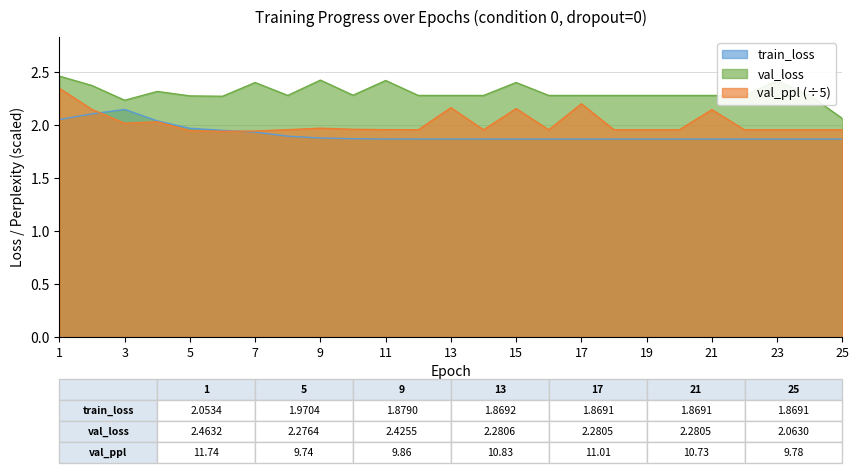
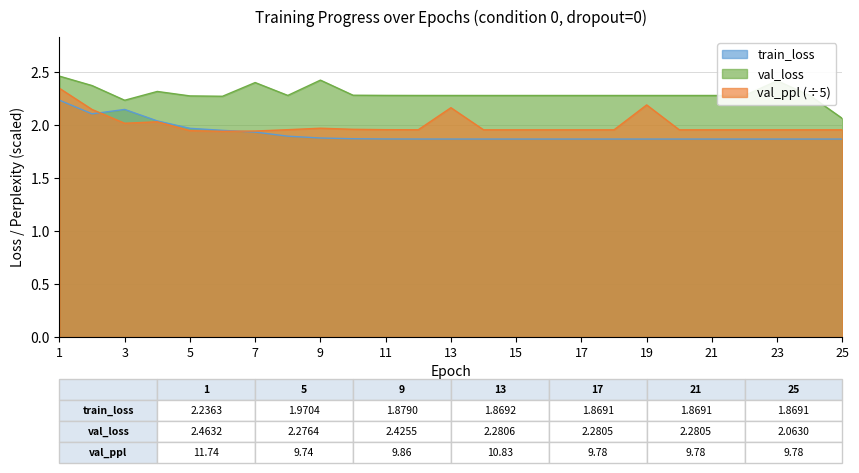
train_loss, 1: 2.0534 -> 2.2363
val_loss, 11: 2.42 -> 2.28
val_loss, 15: 2.40 -> 2.28
val_ppl (÷5), 15: 2.16 -> 1.96
val_ppl (÷5), 17: 11.01 -> 9.78
val_ppl (÷5), 19: 1.96 -> 2.19
val_ppl (÷5), 21: 10.73 -> 9.78
